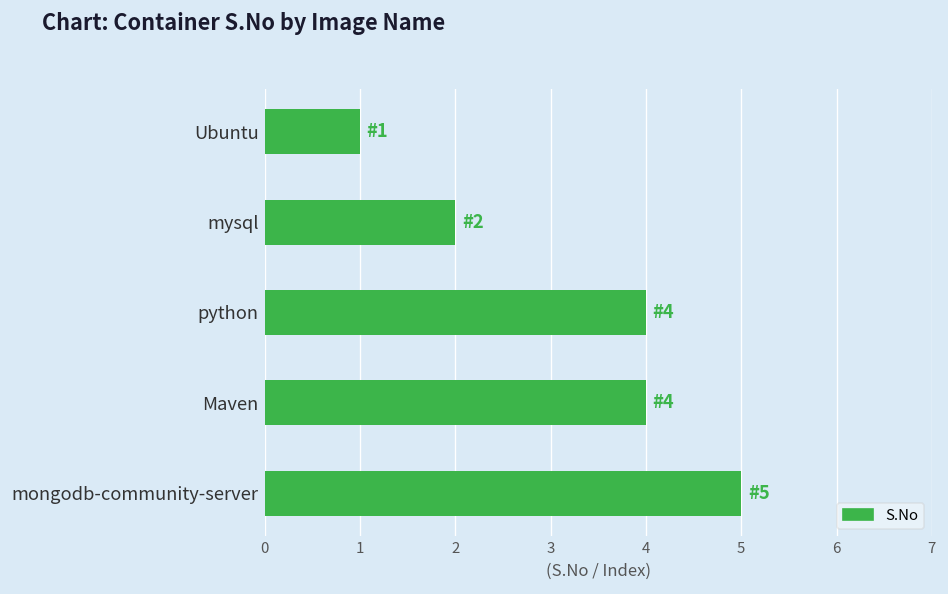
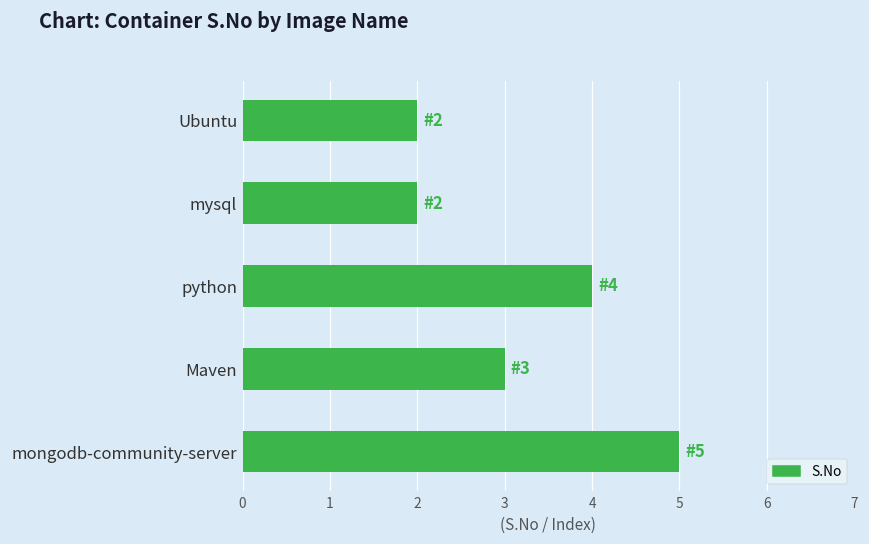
Ubuntu: 1 -> 2
Maven: 4 -> 3
